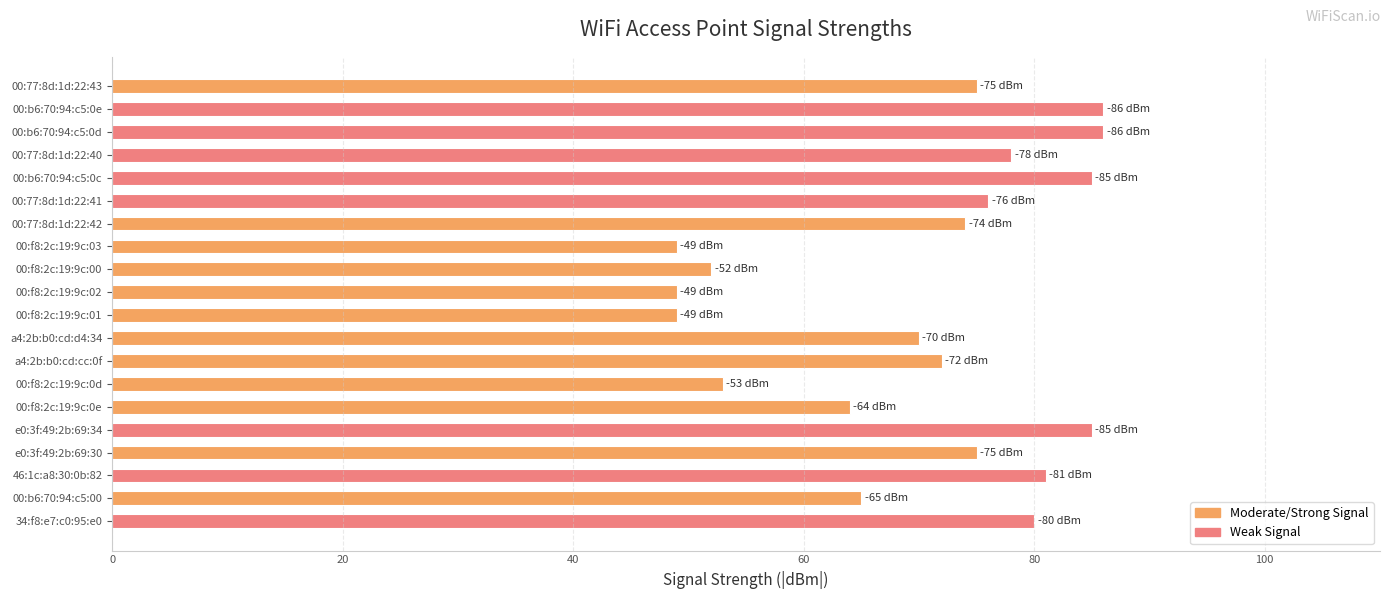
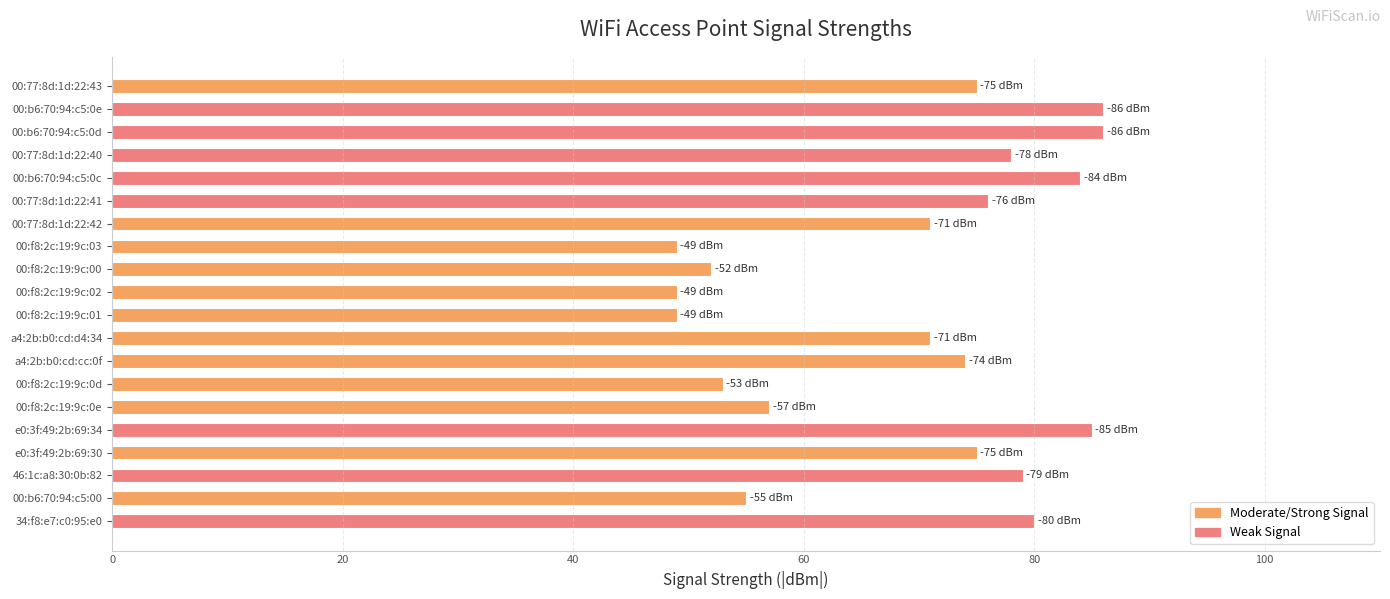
00:b6:70:94:c5:0c: -85 -> -84
00:77:8d:1d:22:42: -74 -> -71
a4:2b:b0:cd:d4:34: -70 -> -71
a4:2b:b0:cd:cc:0f: -72 -> -74
00:f8:2c:19:9c:0e: -64 -> -57
46:1c:a8:30:0b:82: -81 -> -79
00:b6:70:94:c5:00: -65 -> -55
